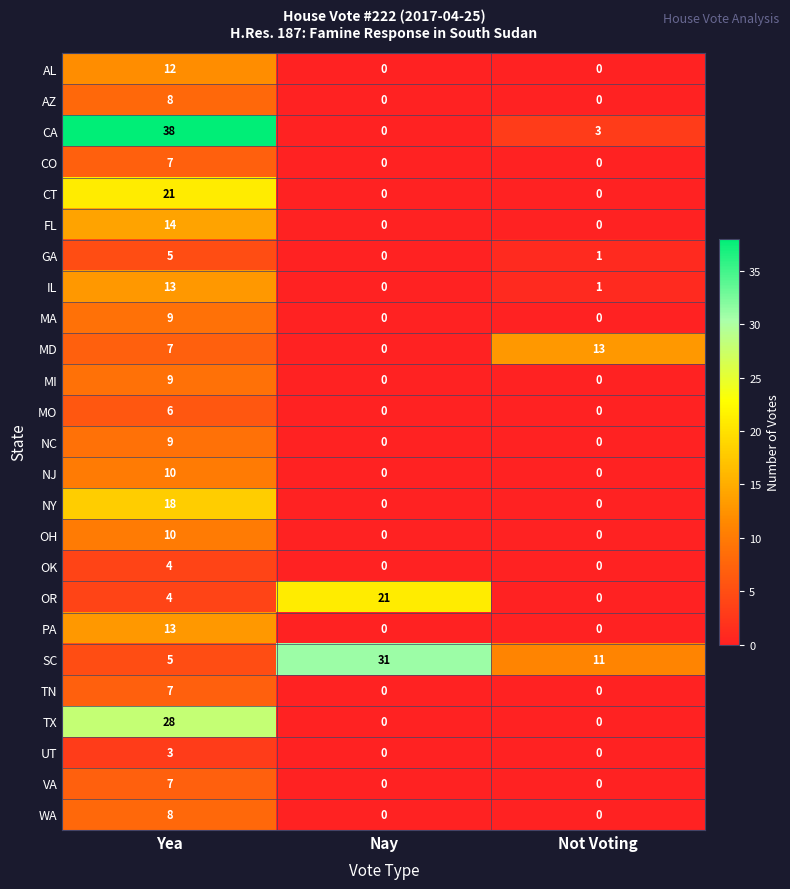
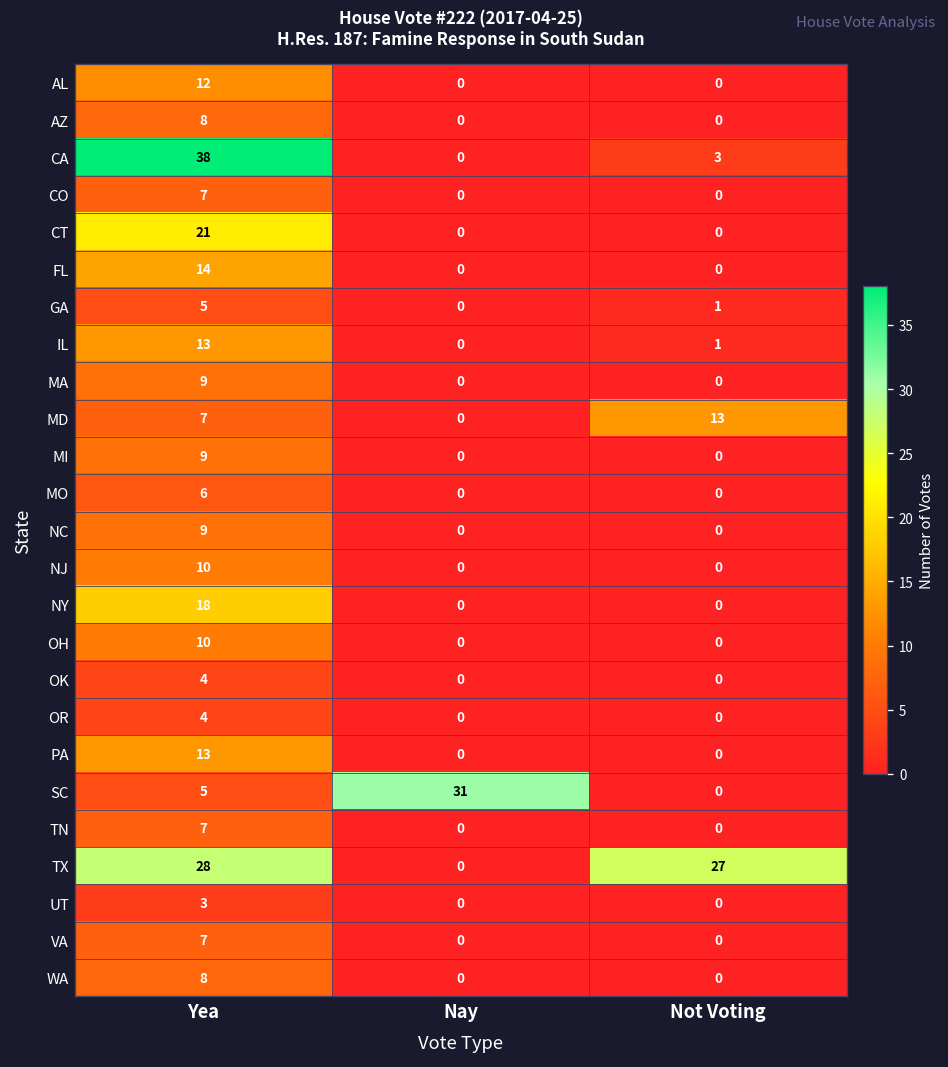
OR, Nay: 21 -> 0
SC, Not Voting: 11 -> 0
TX, Not Voting: 0 -> 27
